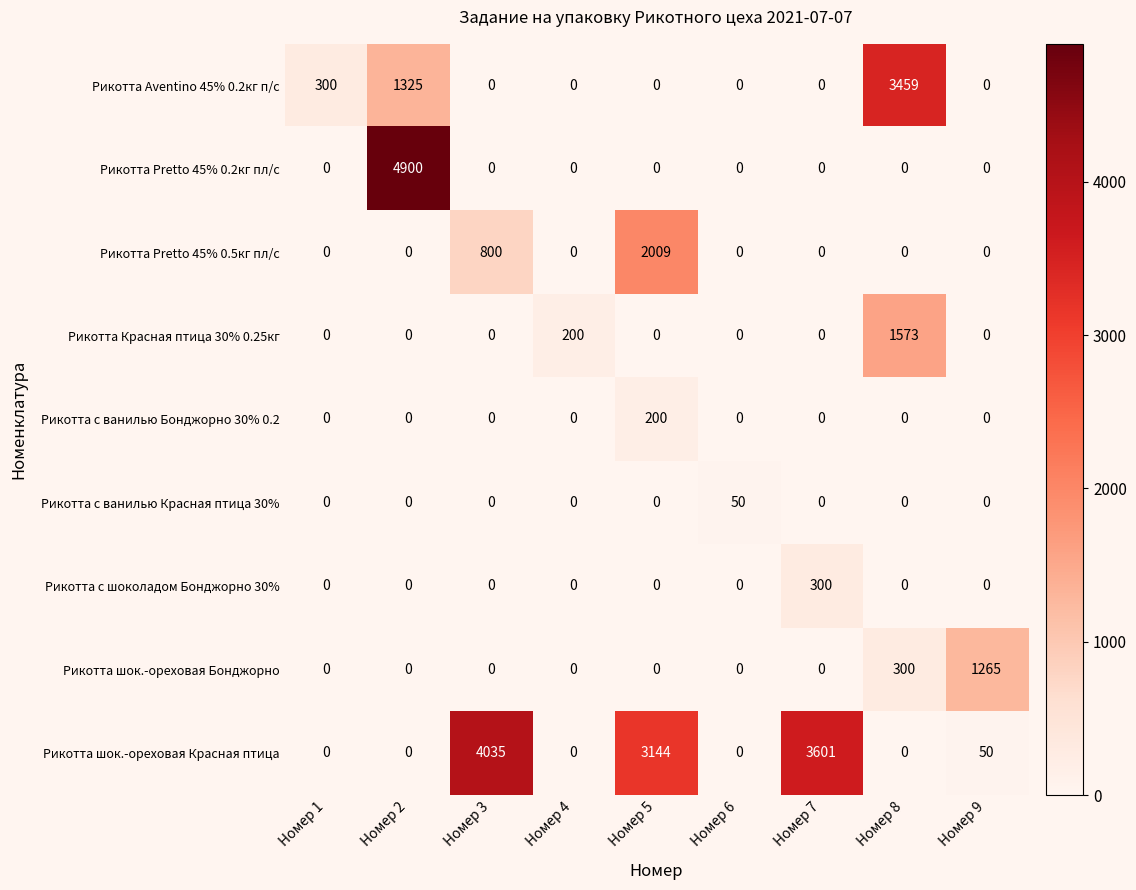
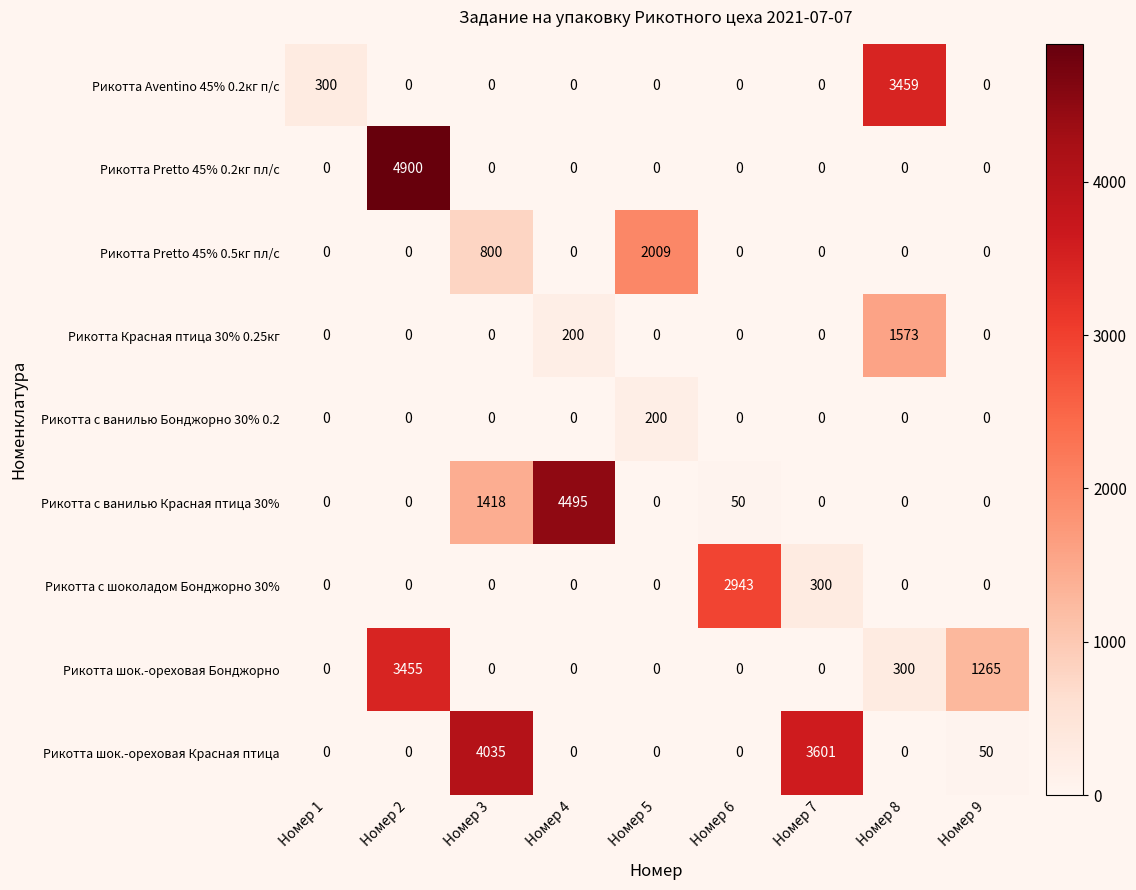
Рикотта Aventino 45% 0.2кг п/с, Номер 2: 1325 -> 0
Рикотта с ванилью Красная птица 30%, Номер 3: 0 -> 1418
Рикотта с ванилью Красная птица 30%, Номер 4: 0 -> 4495
Рикотта с шоколадом Бонджорно 30%, Номер 6: 0 -> 2943
Рикотта шок.-ореховая Бонджорно, Номер 2: 0 -> 3455
Рикотта шок.-ореховая Красная птица, Номер 5: 3144 -> 0
